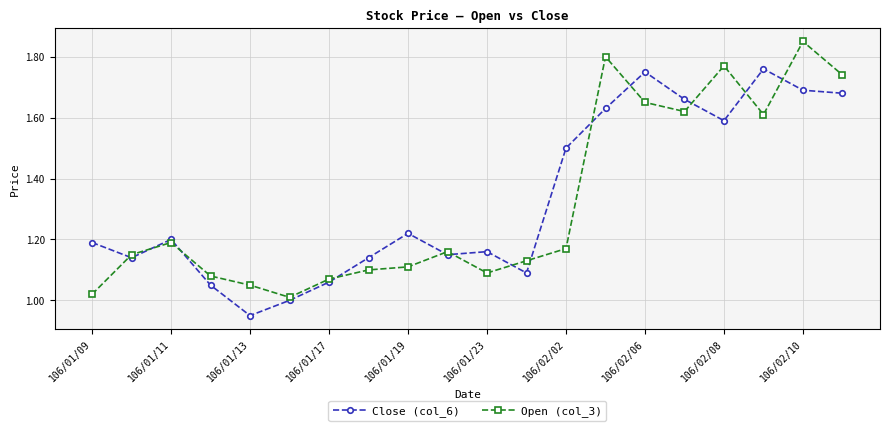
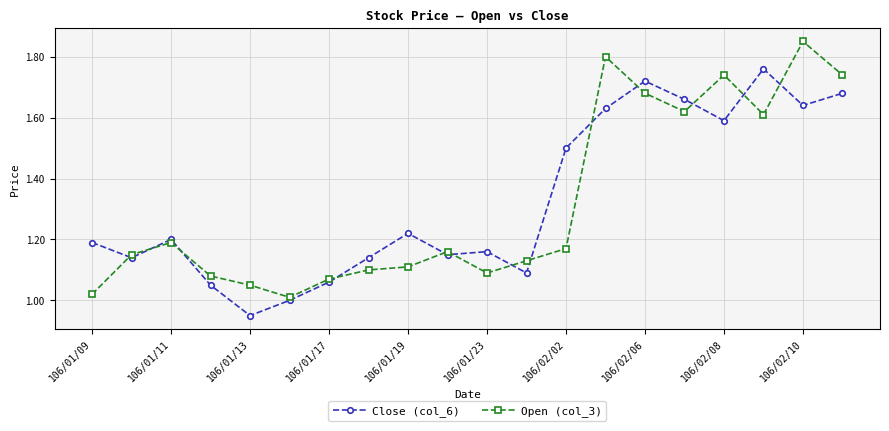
Close (col_6), 106/02/06: 1.75 -> 1.72
Open (col_3), 106/02/06: 1.65 -> 1.68
Open (col_3), 106/02/08: 1.77 -> 1.74
Close (col_6), 106/02/10: 1.69 -> 1.64
